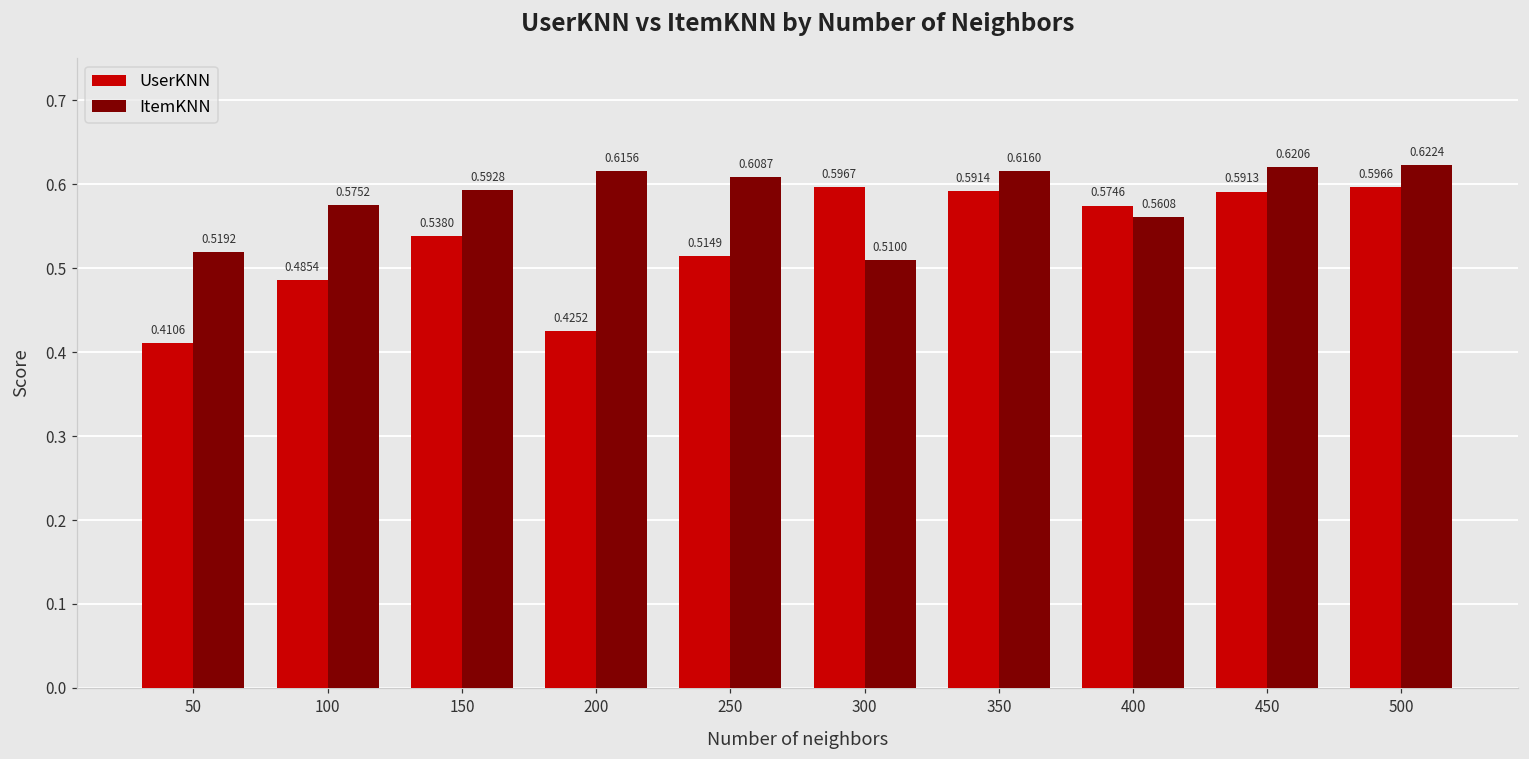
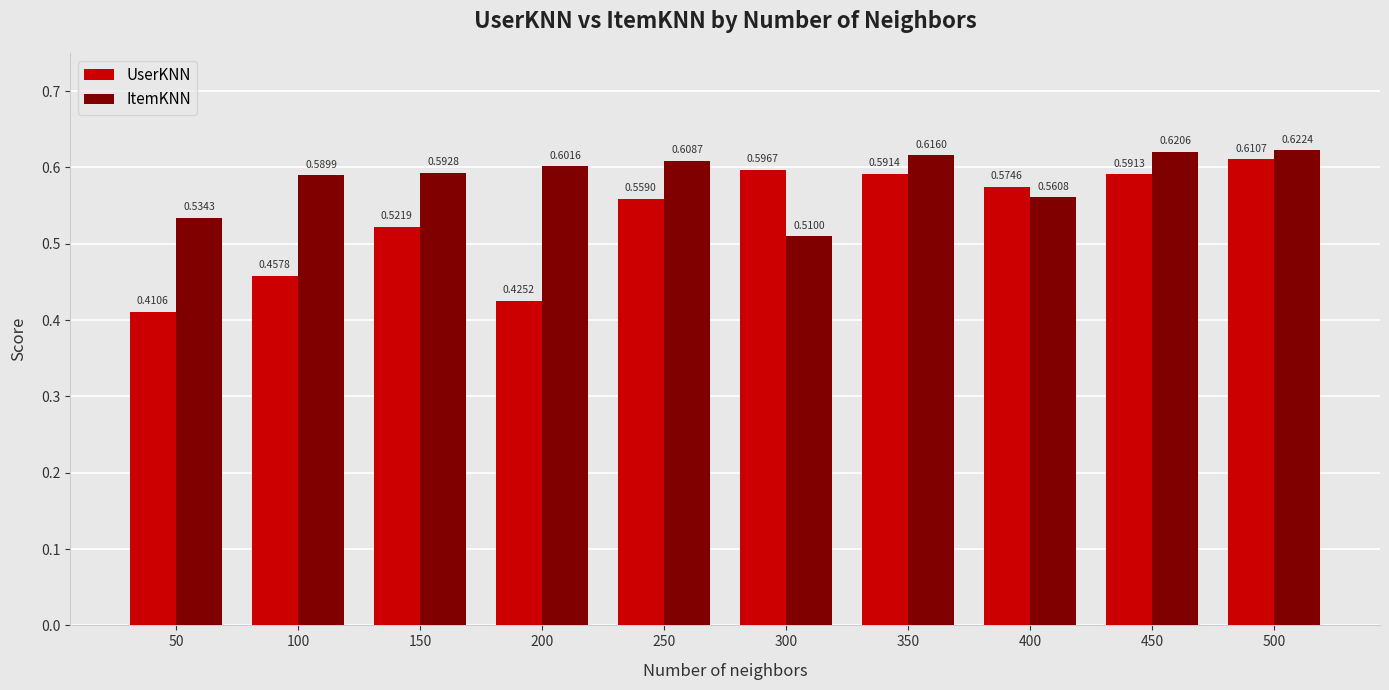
ItemKNN, 50: 0.5192 -> 0.5343
UserKNN, 100: 0.4854 -> 0.4578
ItemKNN, 100: 0.5752 -> 0.5899
UserKNN, 150: 0.5380 -> 0.5219
ItemKNN, 200: 0.6156 -> 0.6016
UserKNN, 250: 0.5149 -> 0.5590
UserKNN, 500: 0.5966 -> 0.6107
